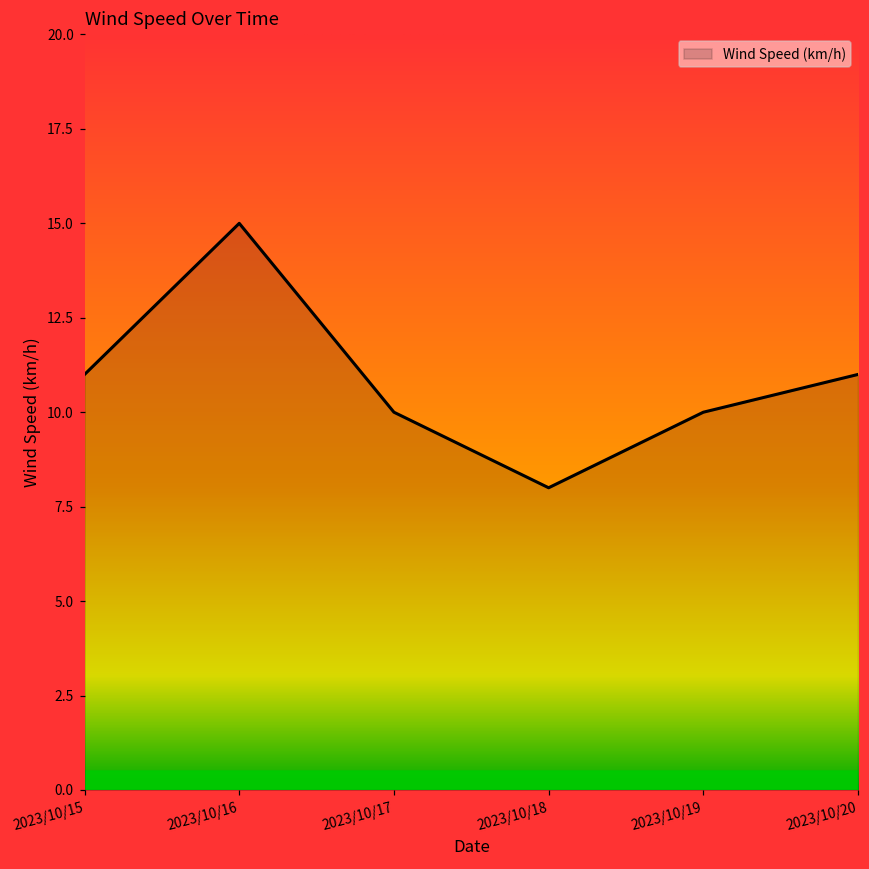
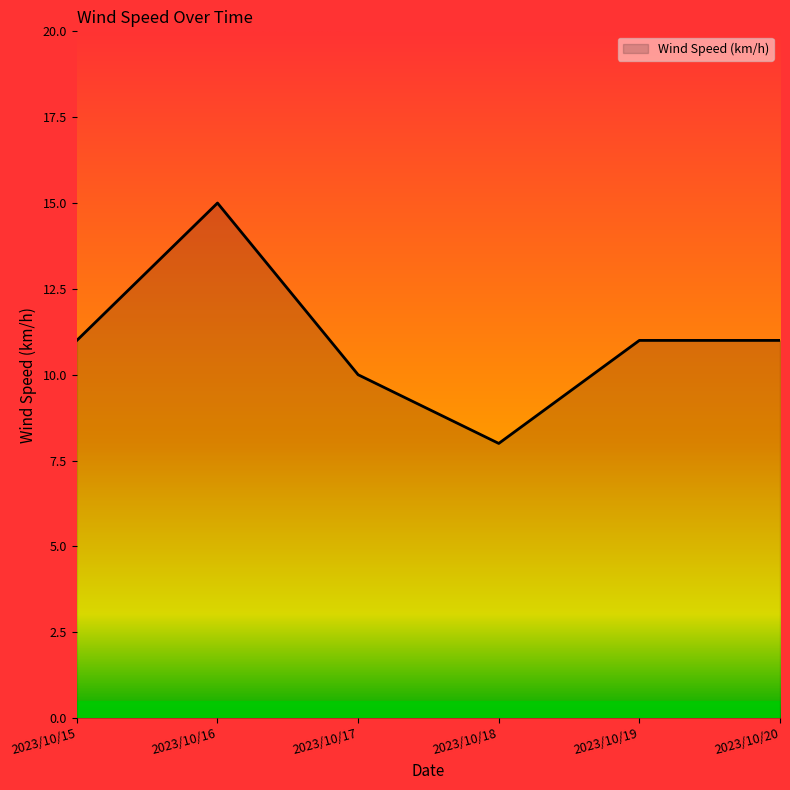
2023/10/19: 10 -> 11
